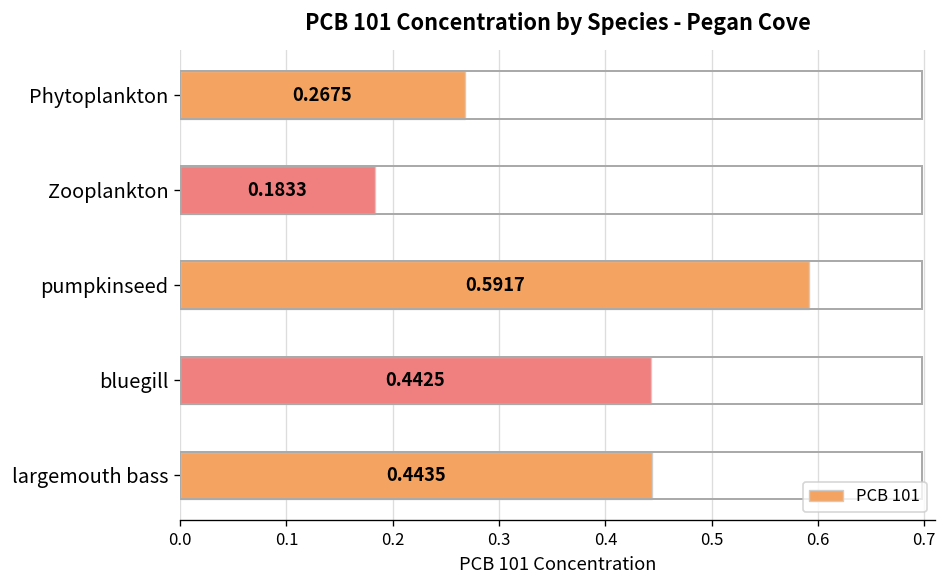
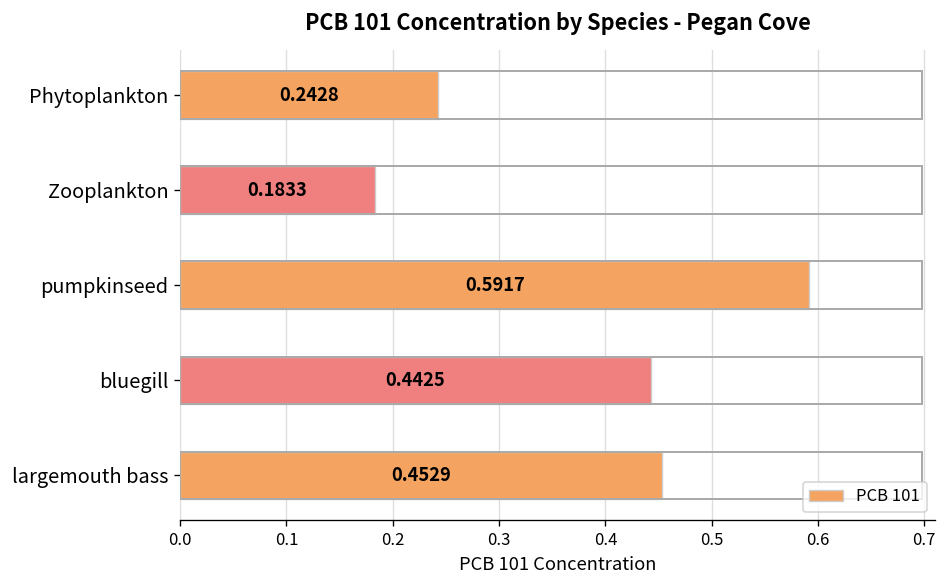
Phytoplankton: 0.2675 -> 0.2428
largemouth bass: 0.4435 -> 0.4529
